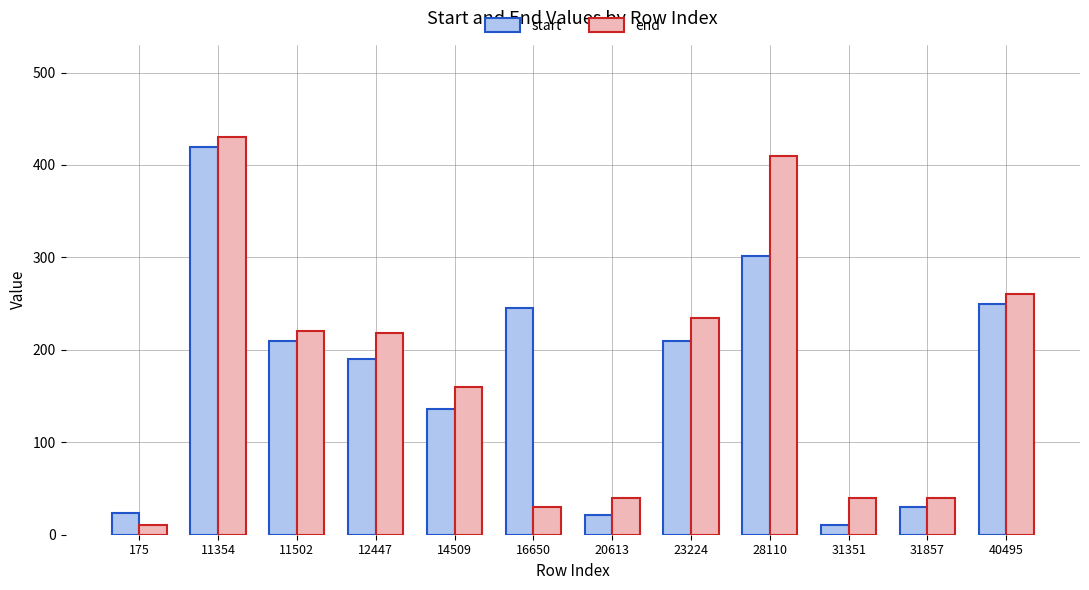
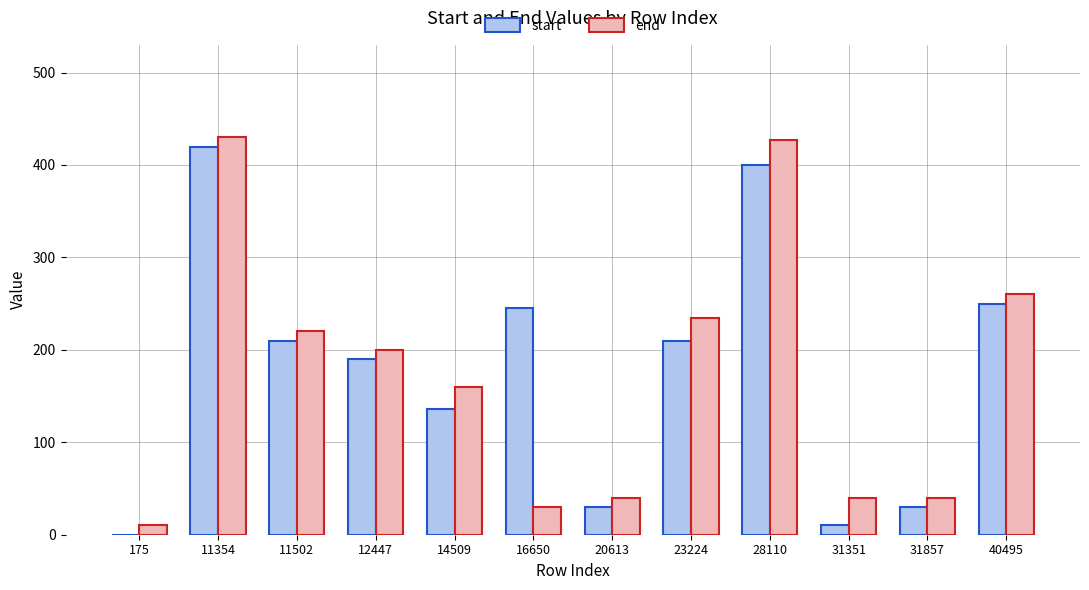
start, 175: 20 -> 0
end, 12447: 220 -> 200
start, 20613: 20 -> 30
start, 28110: 300 -> 400
end, 28110: 410 -> 430
